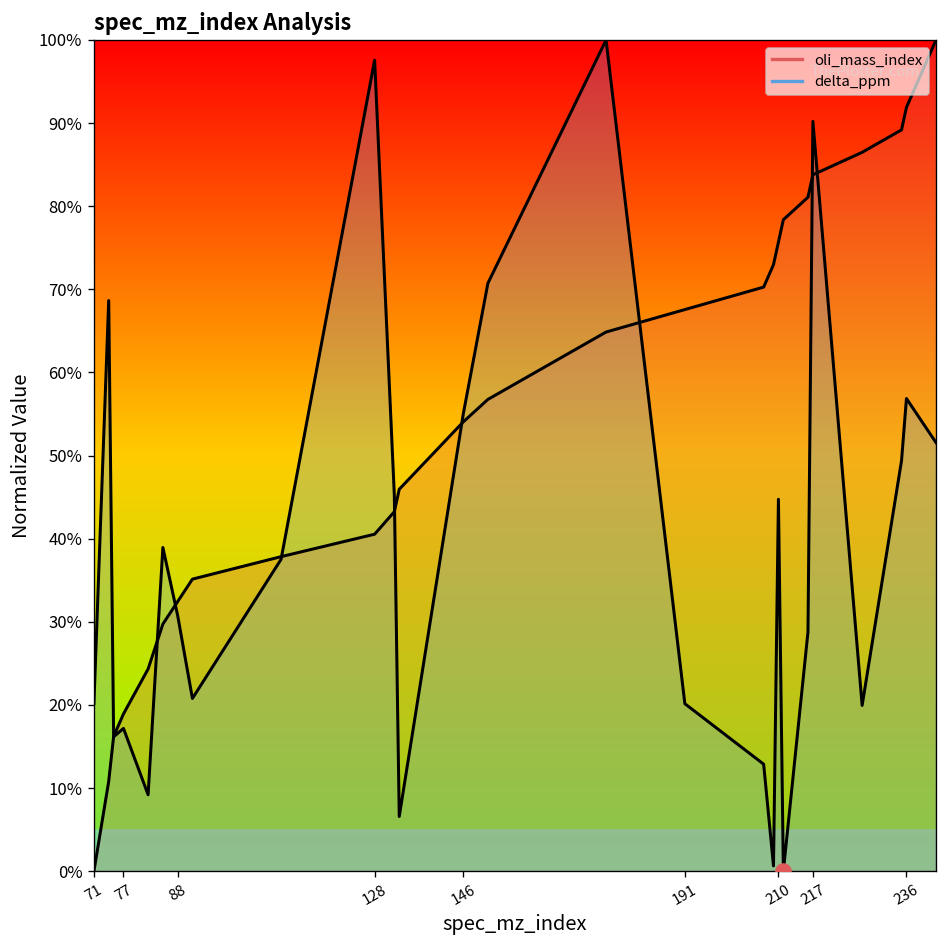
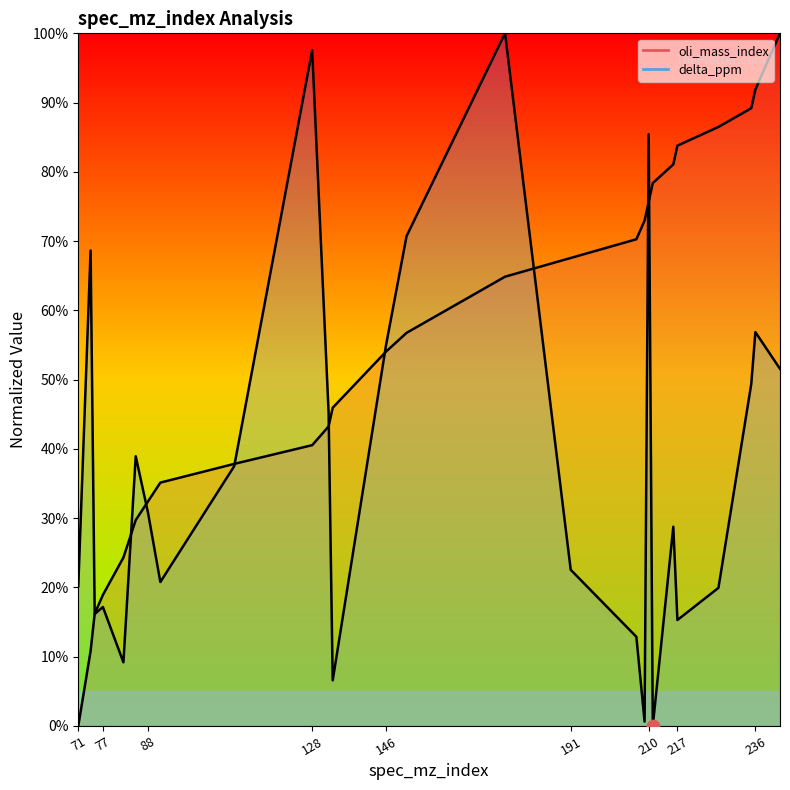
delta_ppm, 191: 20% -> 23%
delta_ppm, 210: 45% -> 85%
delta_ppm, 217: 90% -> 15%
